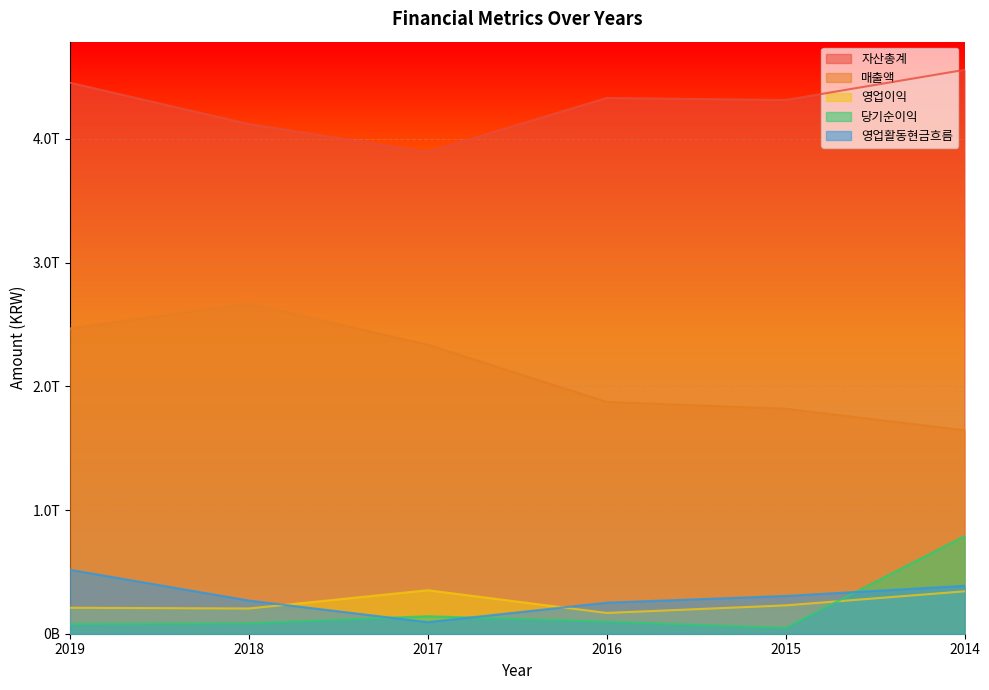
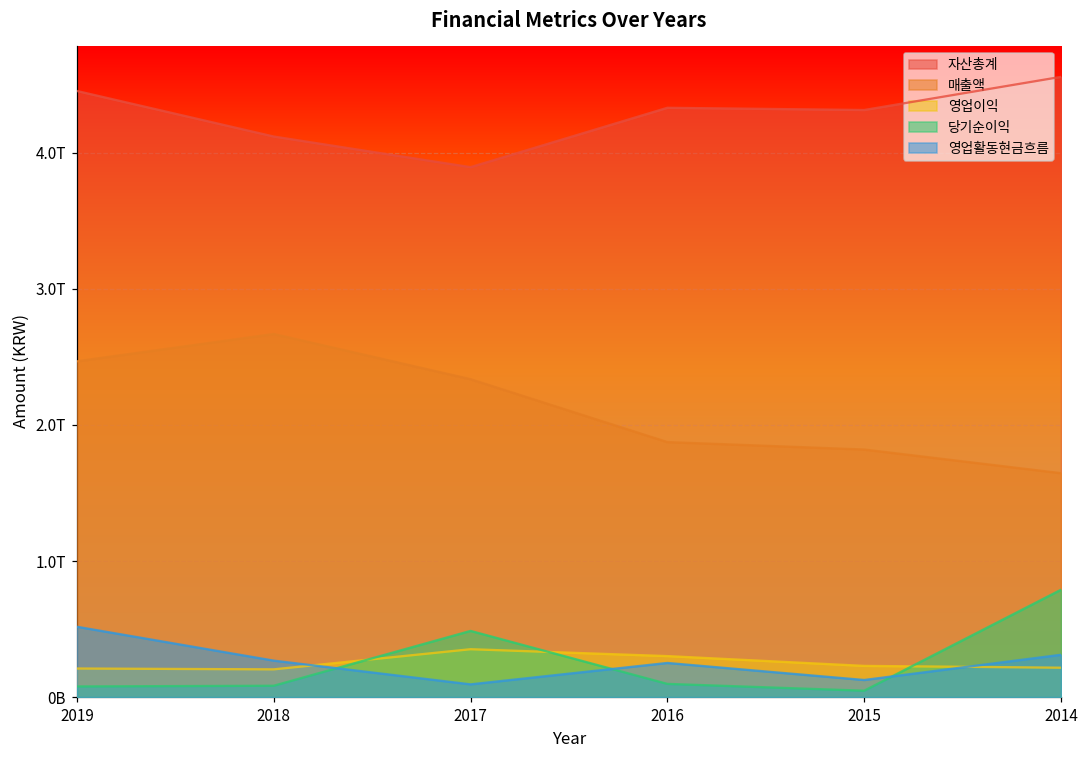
당기순이익, 2017: 0.14T -> 0.49T
영업이익, 2016: 0.17T -> 0.30T
영업활동현금흐름, 2015: 0.31T -> 0.13T
영업이익, 2014: 0.34T -> 0.22T
영업활동현금흐름, 2014: 0.39T -> 0.31T
